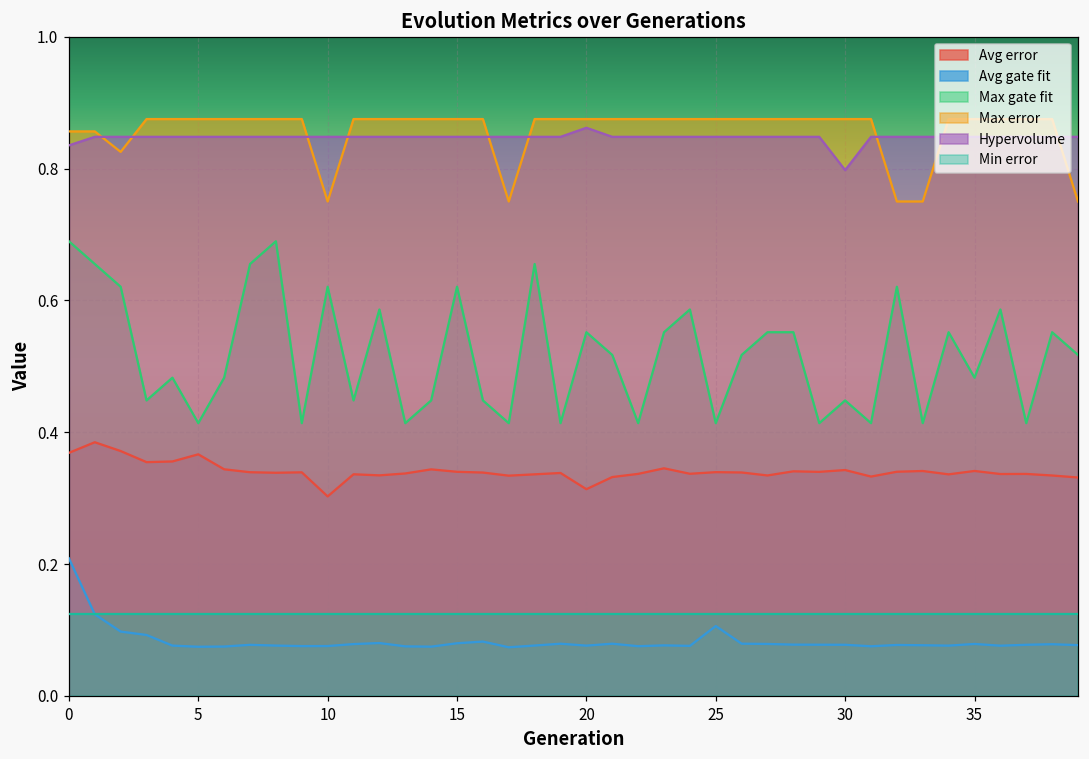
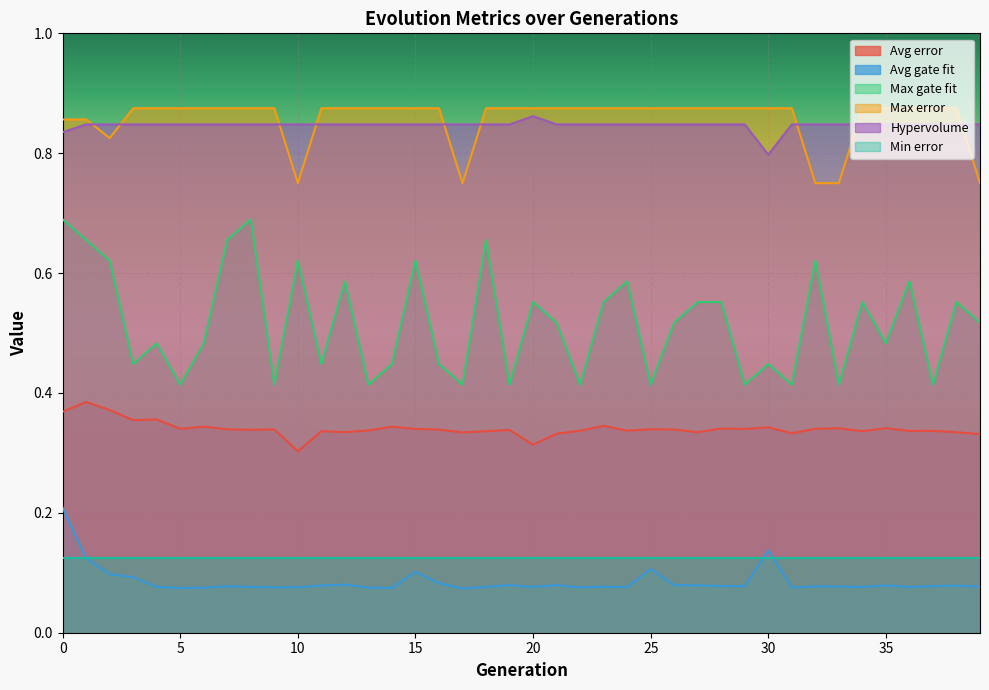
Avg error, 5: 0.37 -> 0.34
Avg gate fit, 15: 0.08 -> 0.10
Avg gate fit, 30: 0.08 -> 0.14
